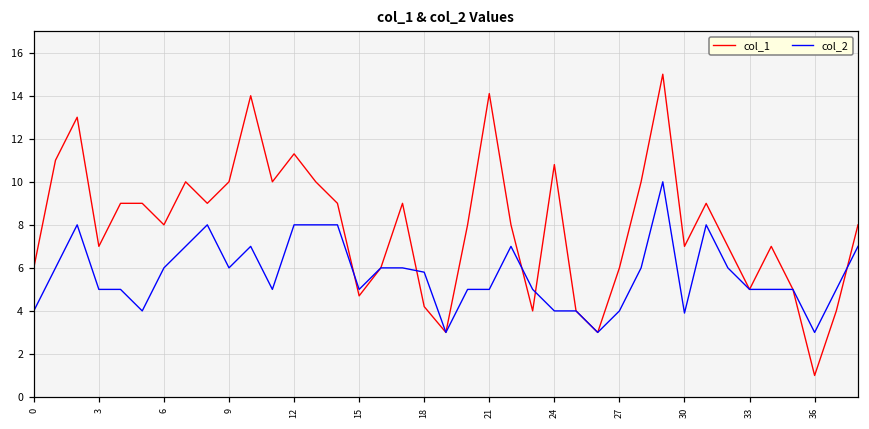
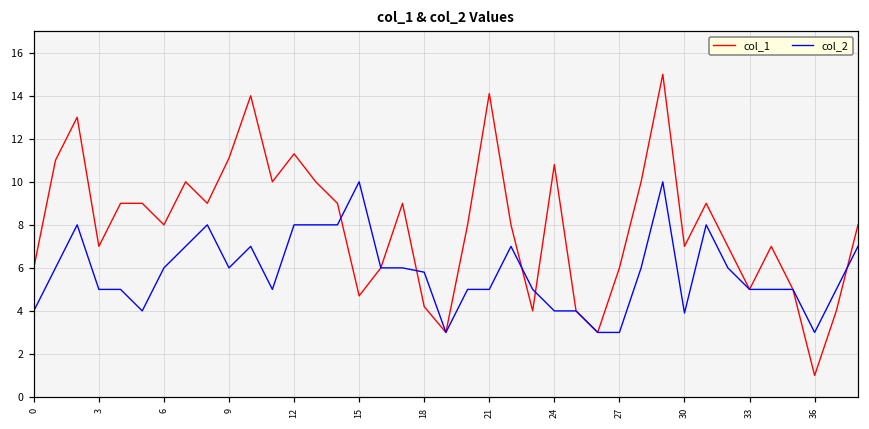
col_1, 9: 10.0 -> 11.1
col_2, 15: 5 -> 10
col_2, 27: 4 -> 3
